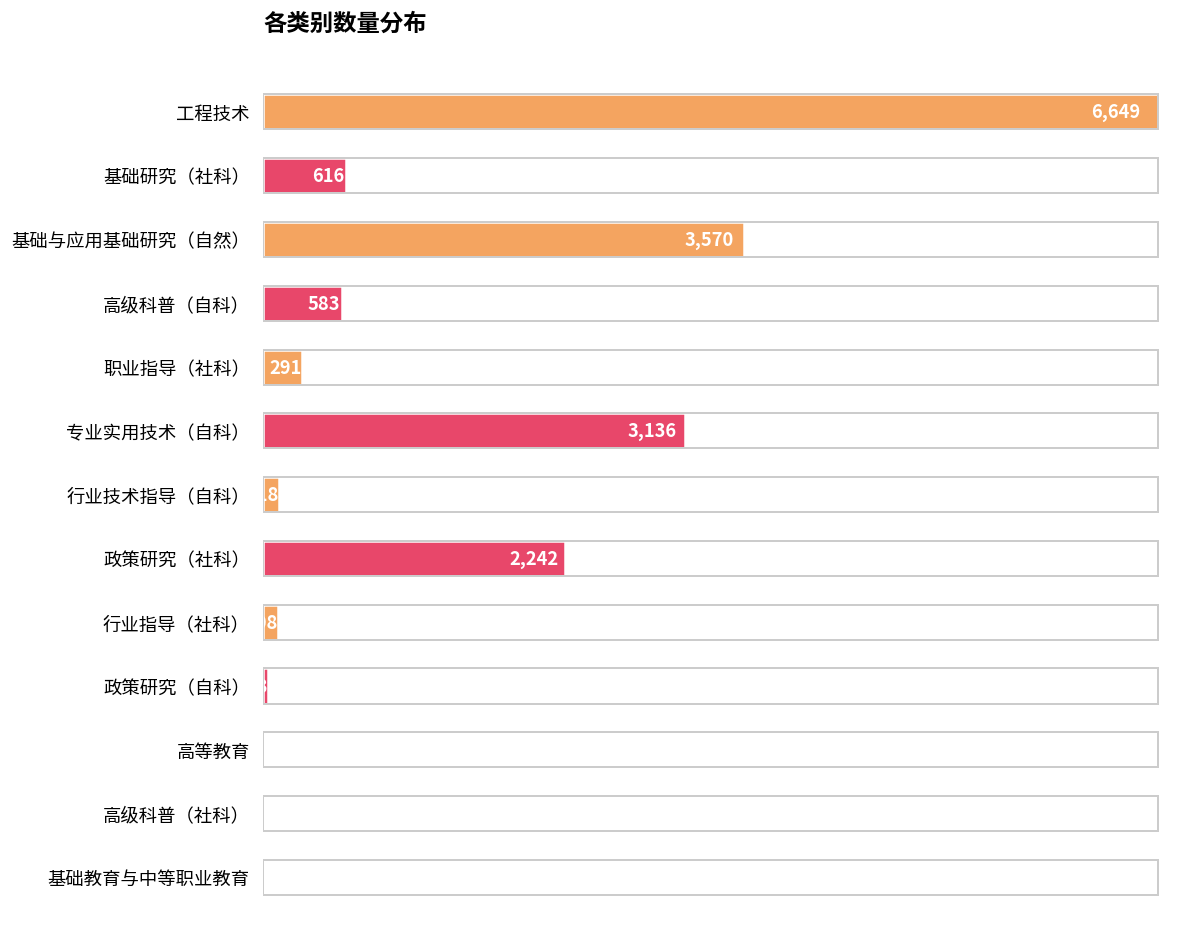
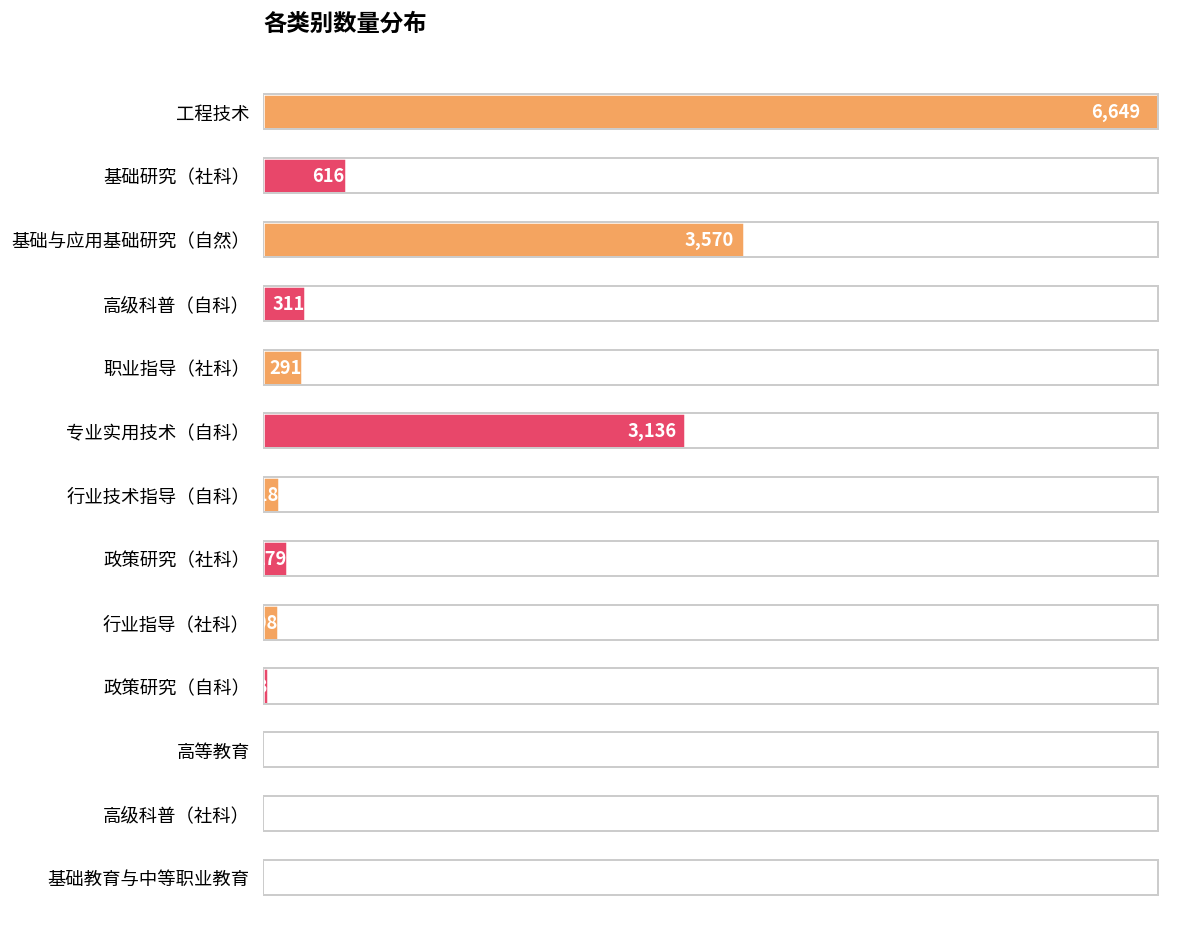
高级科普（自科）: 583 -> 311
政策研究（社科）: 2,242 -> 179
